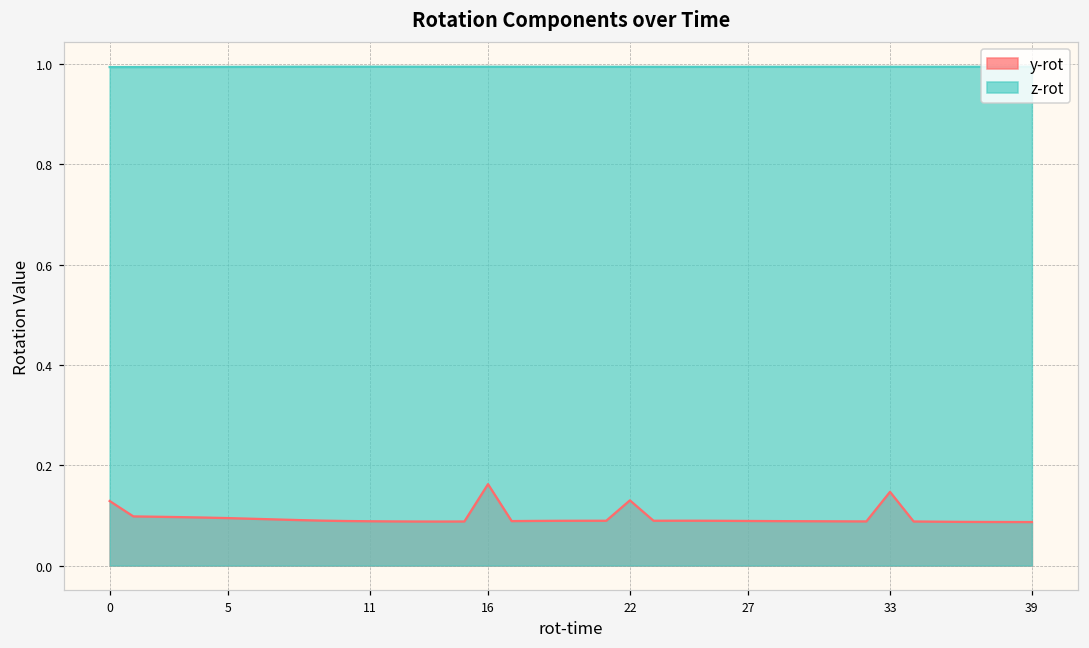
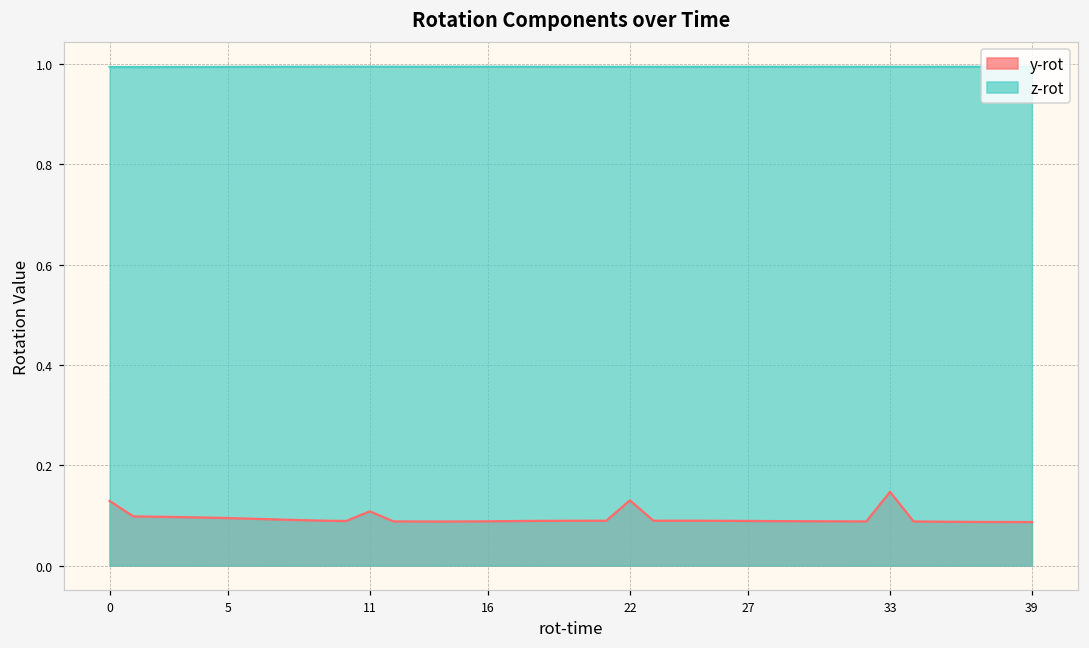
y-rot, 11: 0.09 -> 0.11
y-rot, 16: 0.16 -> 0.09
